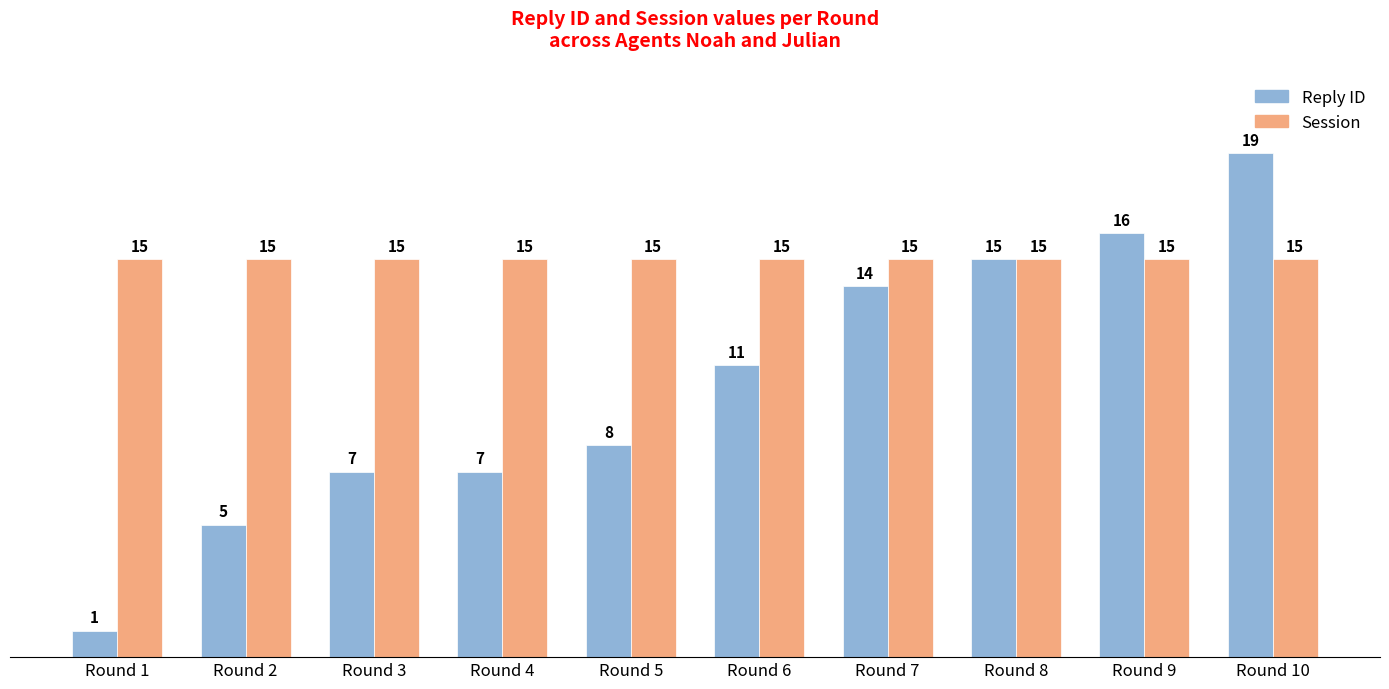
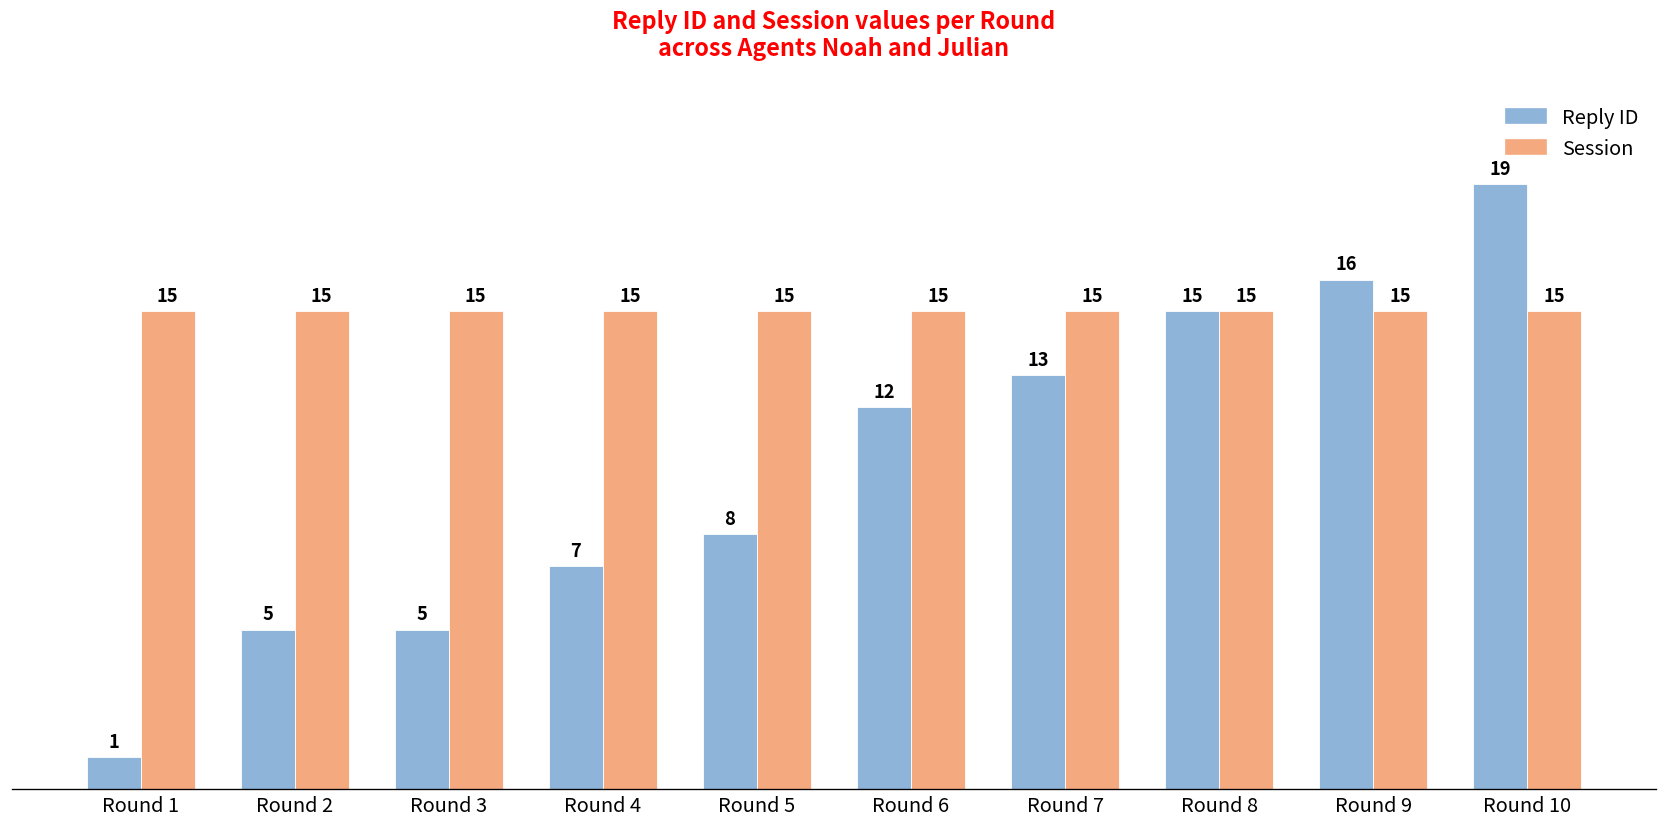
Reply ID, Round 3: 7 -> 5
Reply ID, Round 6: 11 -> 12
Reply ID, Round 7: 14 -> 13
